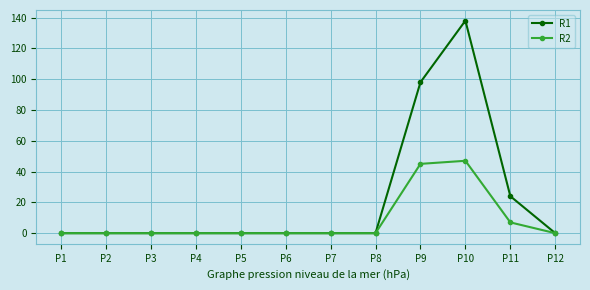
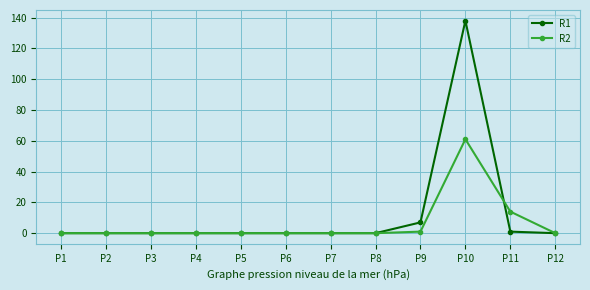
R1, P9: 98 -> 7
R2, P9: 45 -> 1
R2, P10: 47 -> 61
R1, P11: 24 -> 1
R2, P11: 7 -> 14
